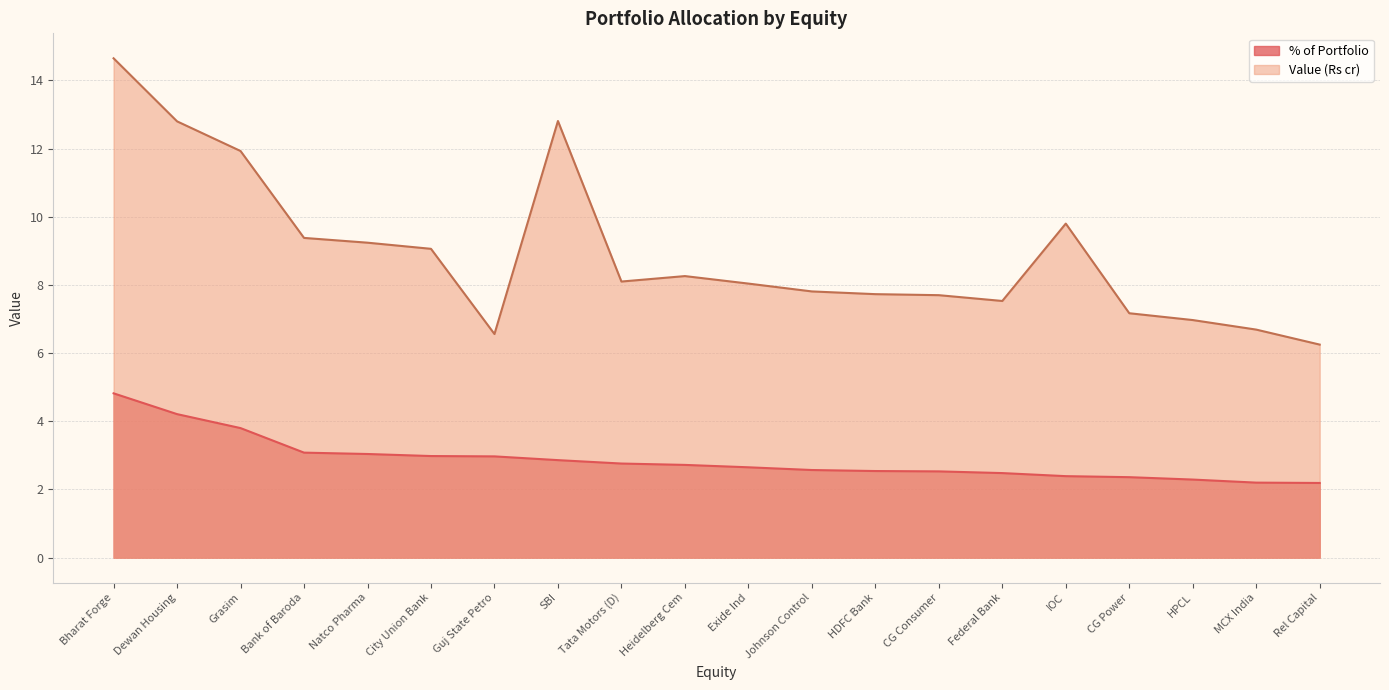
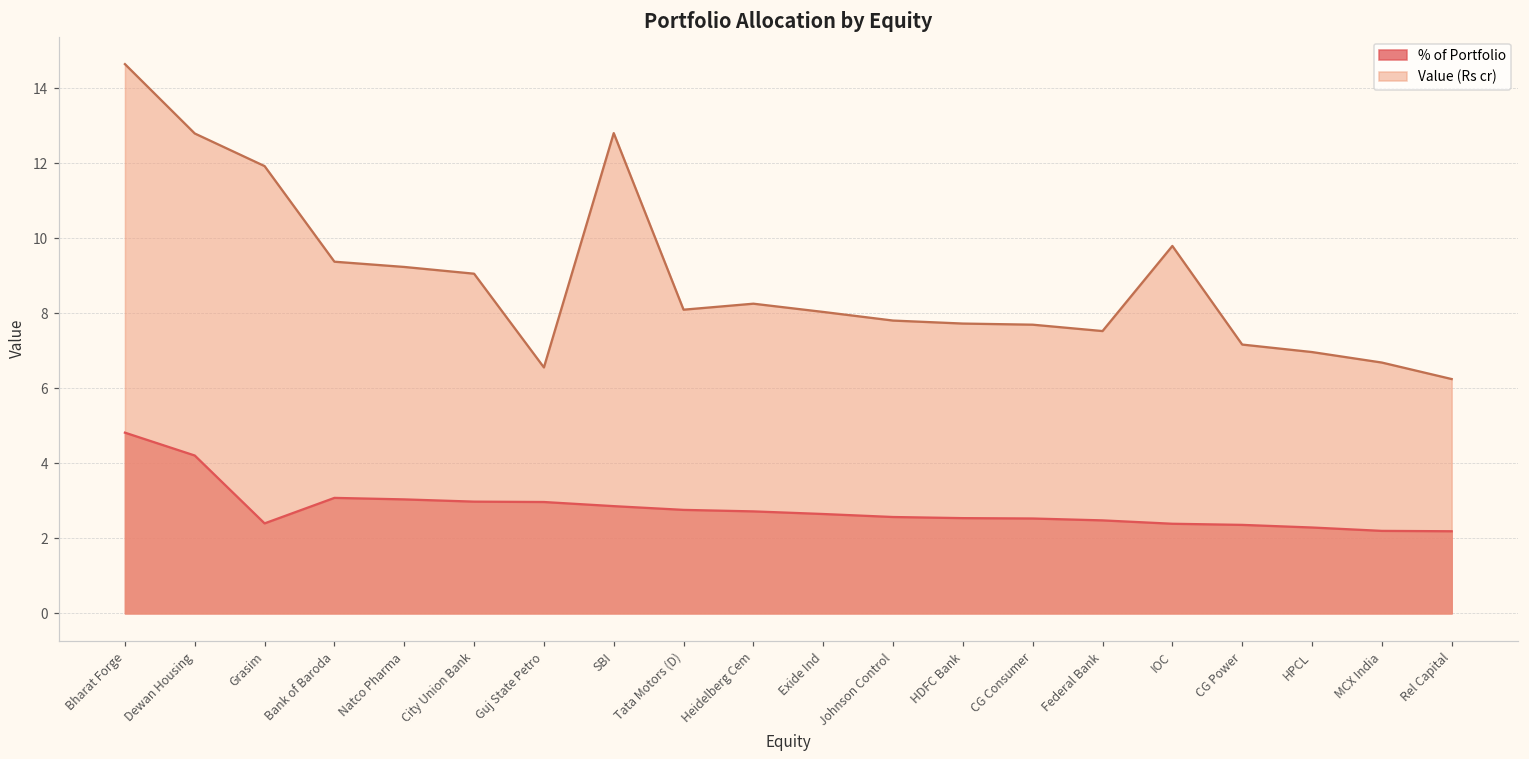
% of Portfolio, Grasim: 3.8 -> 2.4
